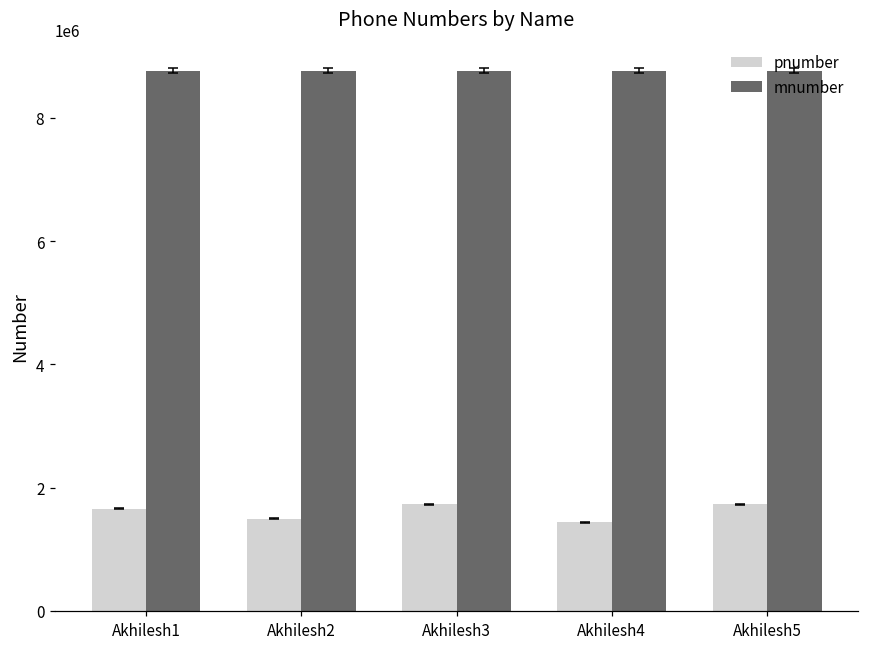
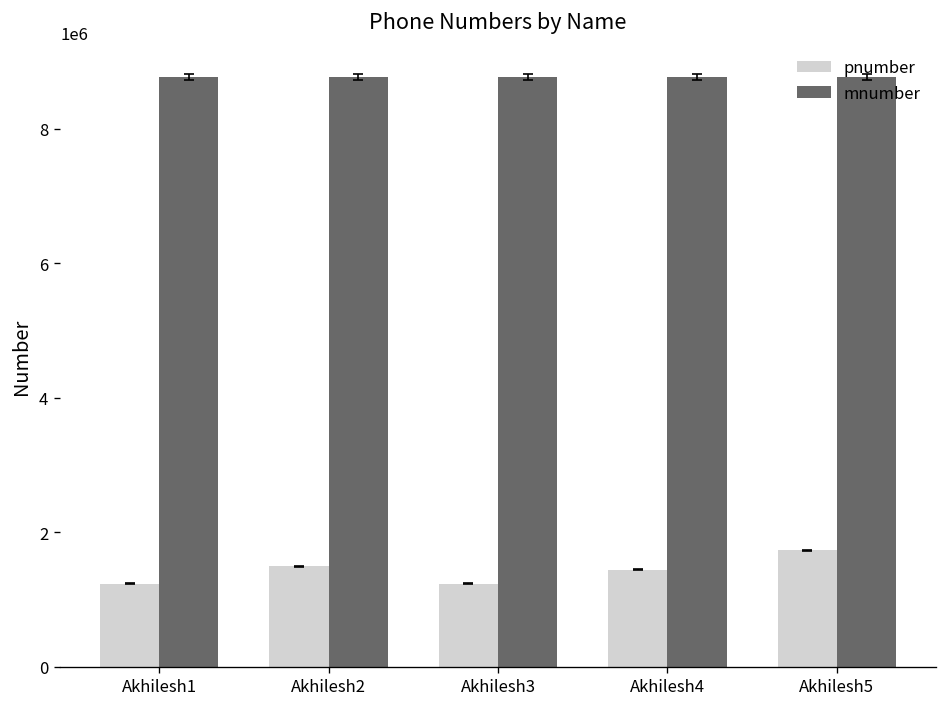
pnumber, Akhilesh1: 1700000 -> 1200000
pnumber, Akhilesh3: 1700000 -> 1200000
